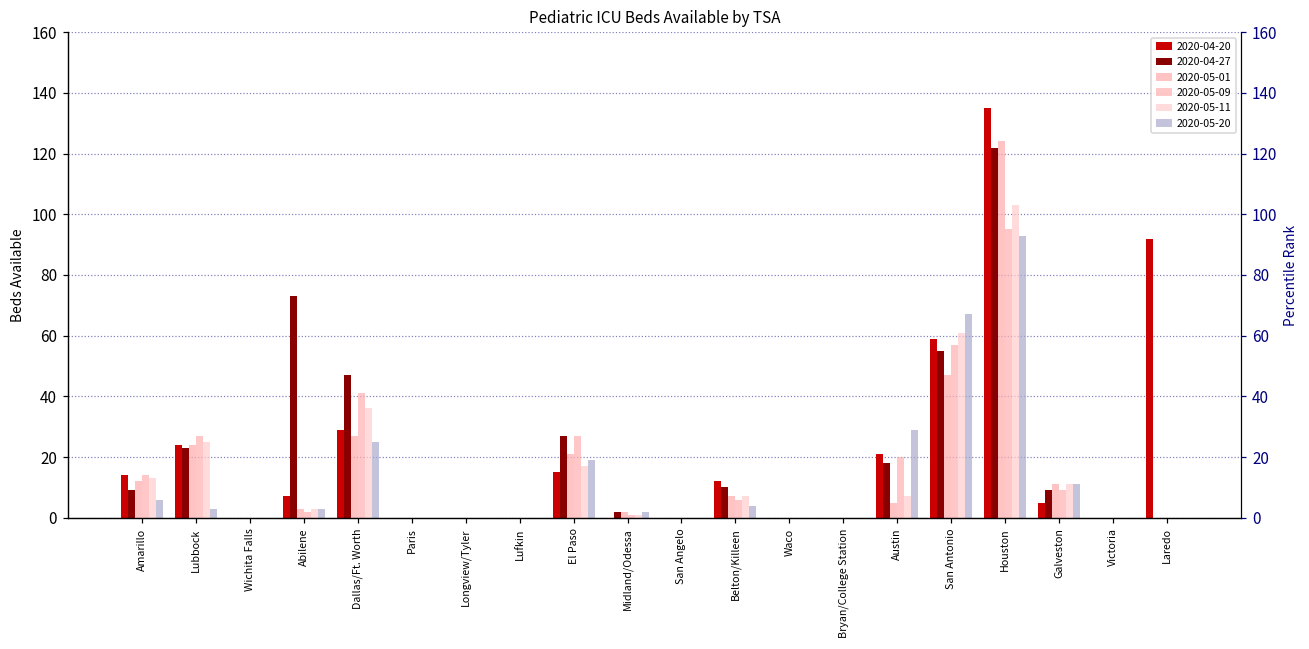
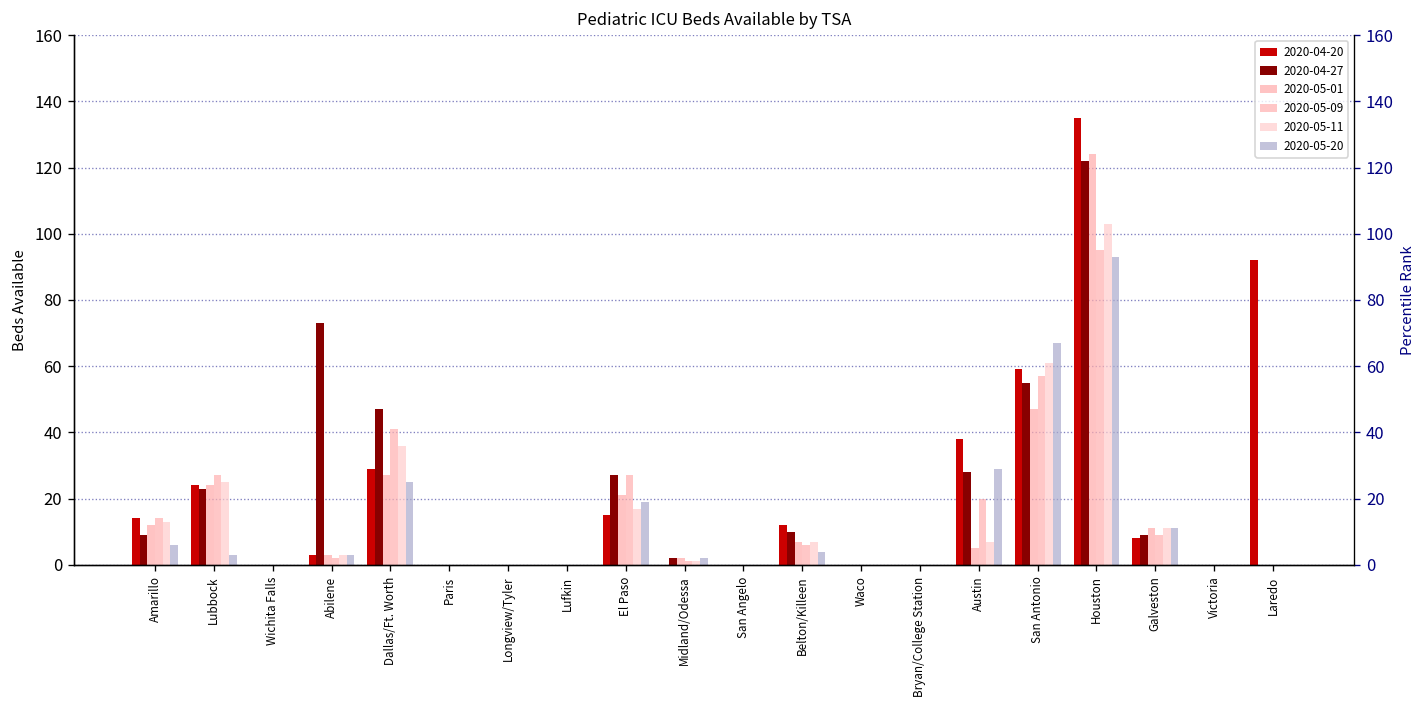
2020-04-20, Abilene: 7 -> 3
2020-04-20, Austin: 21 -> 38
2020-04-27, Austin: 18 -> 28
2020-04-20, Galveston: 5 -> 8
